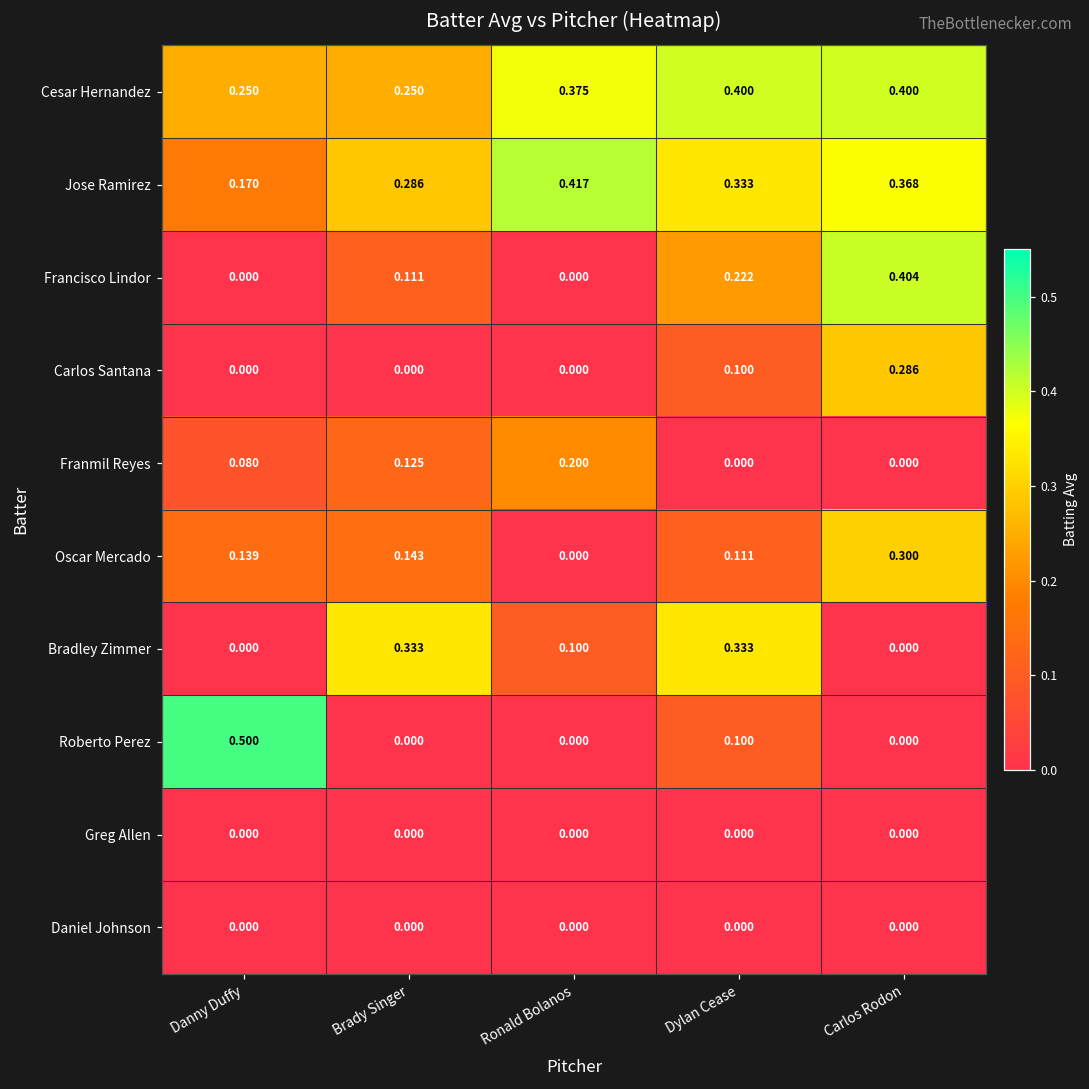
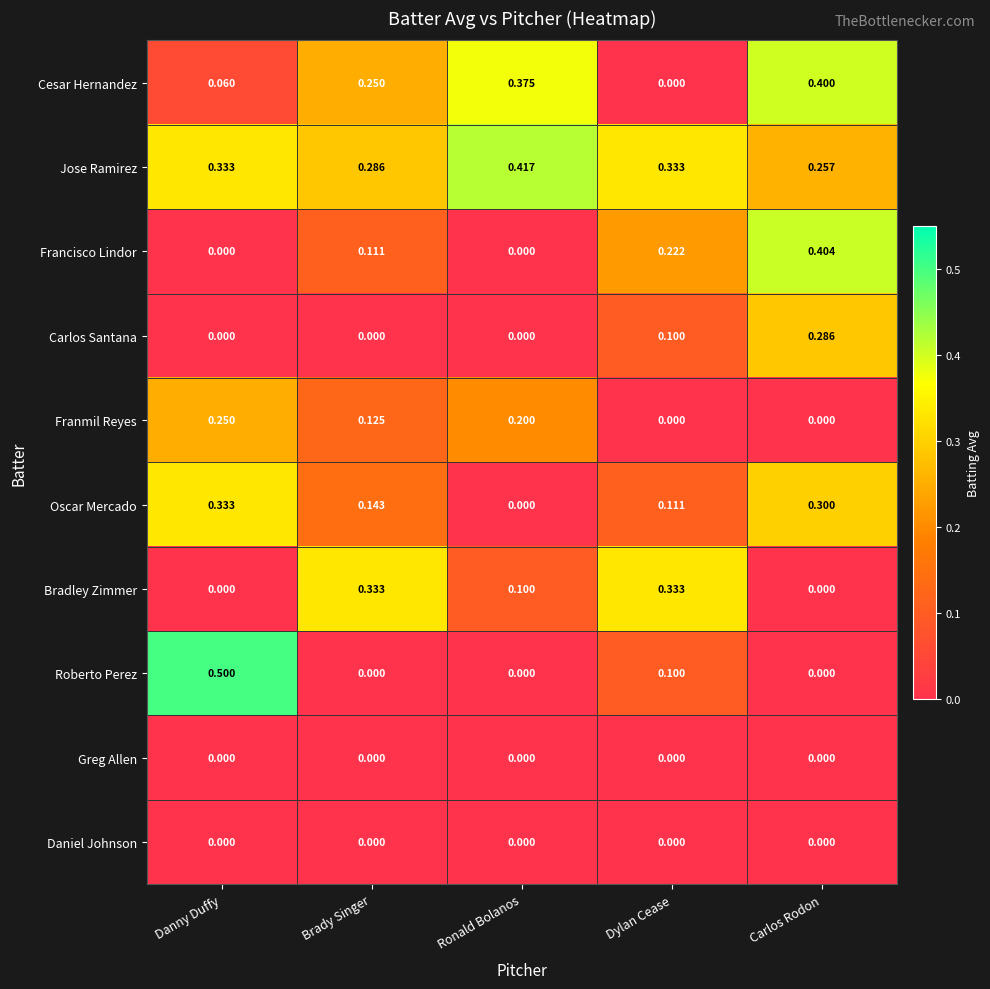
Cesar Hernandez, Danny Duffy: 0.250 -> 0.060
Cesar Hernandez, Dylan Cease: 0.400 -> 0.000
Jose Ramirez, Danny Duffy: 0.170 -> 0.333
Jose Ramirez, Carlos Rodon: 0.368 -> 0.257
Franmil Reyes, Danny Duffy: 0.080 -> 0.250
Oscar Mercado, Danny Duffy: 0.139 -> 0.333
